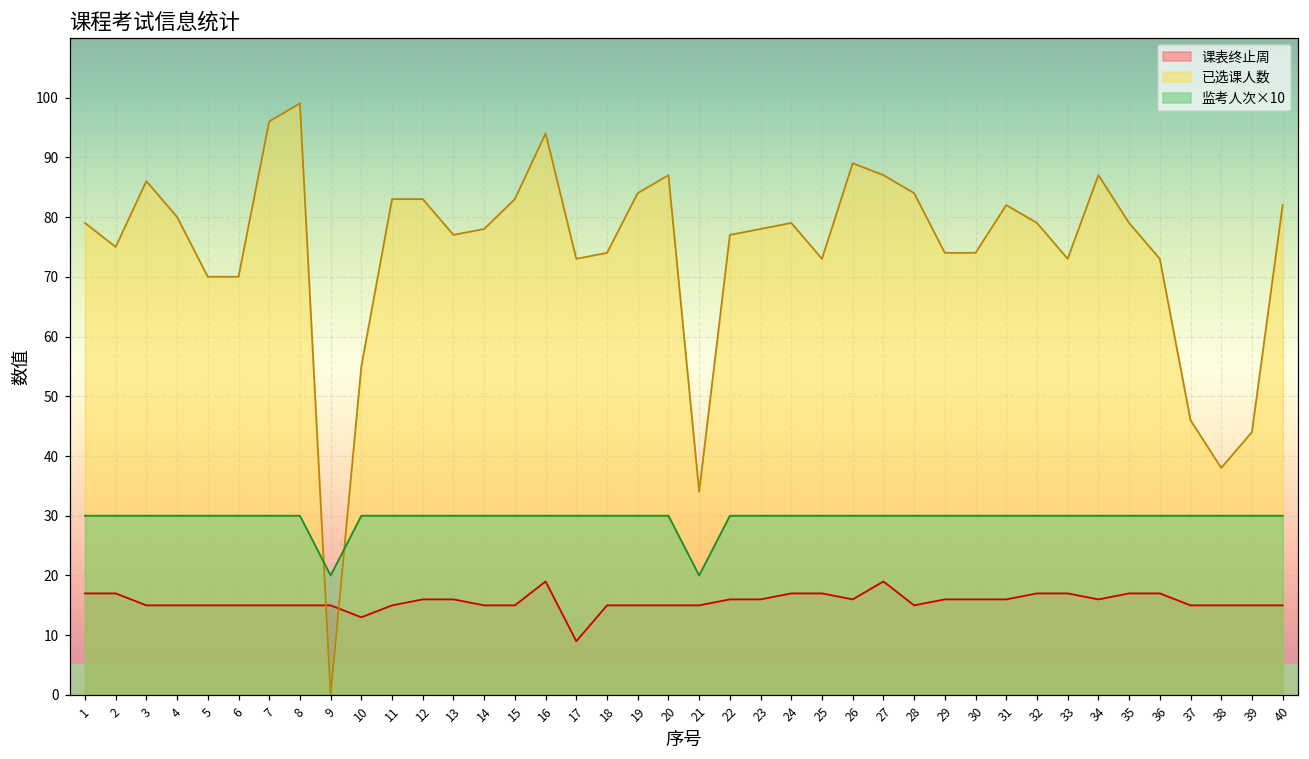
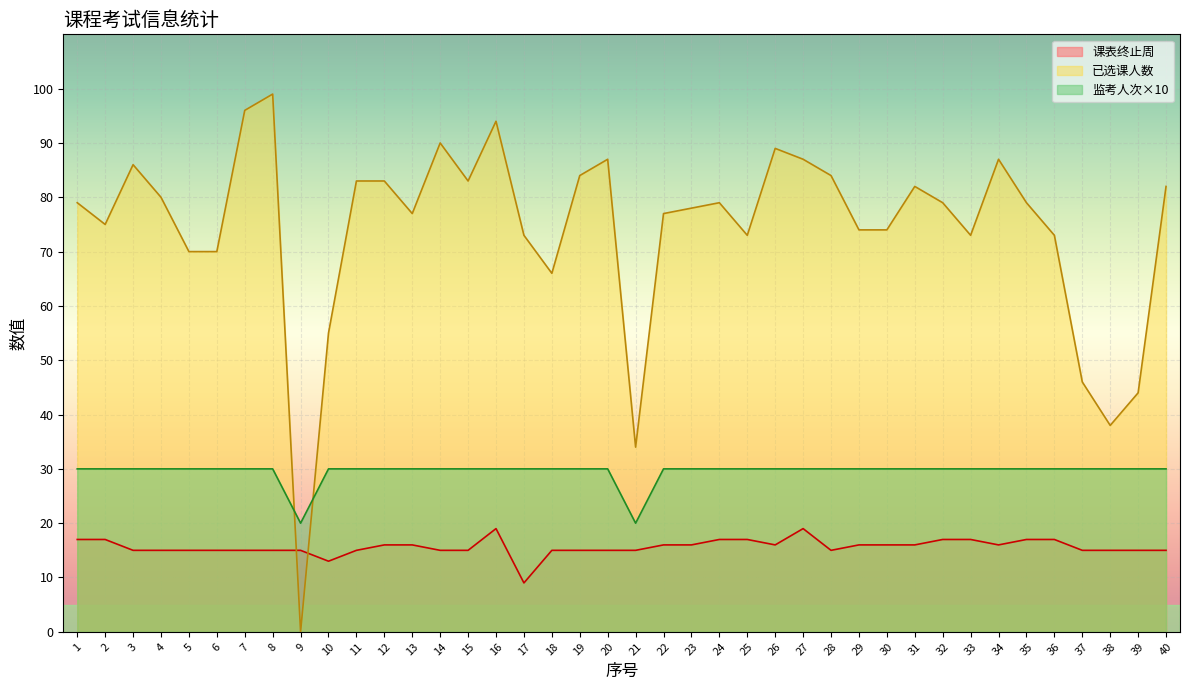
已选课人数, 14: 78 -> 90
已选课人数, 18: 74 -> 66
